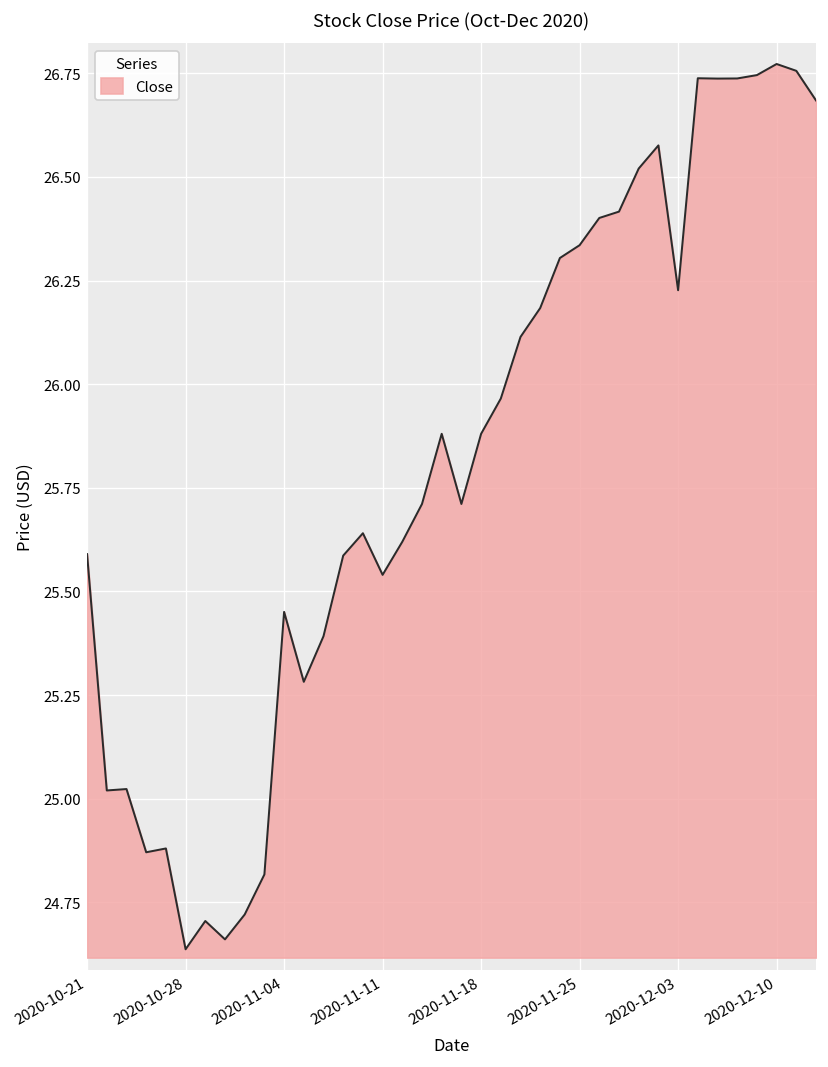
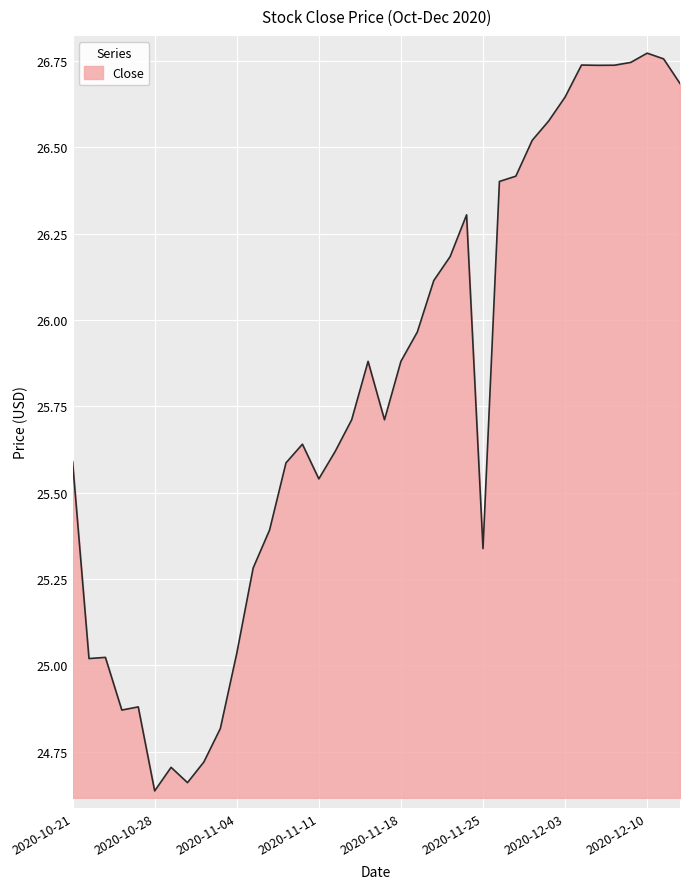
2020-11-04: 25.45 -> 25.03
2020-11-25: 26.34 -> 25.34
2020-12-03: 26.23 -> 26.65
